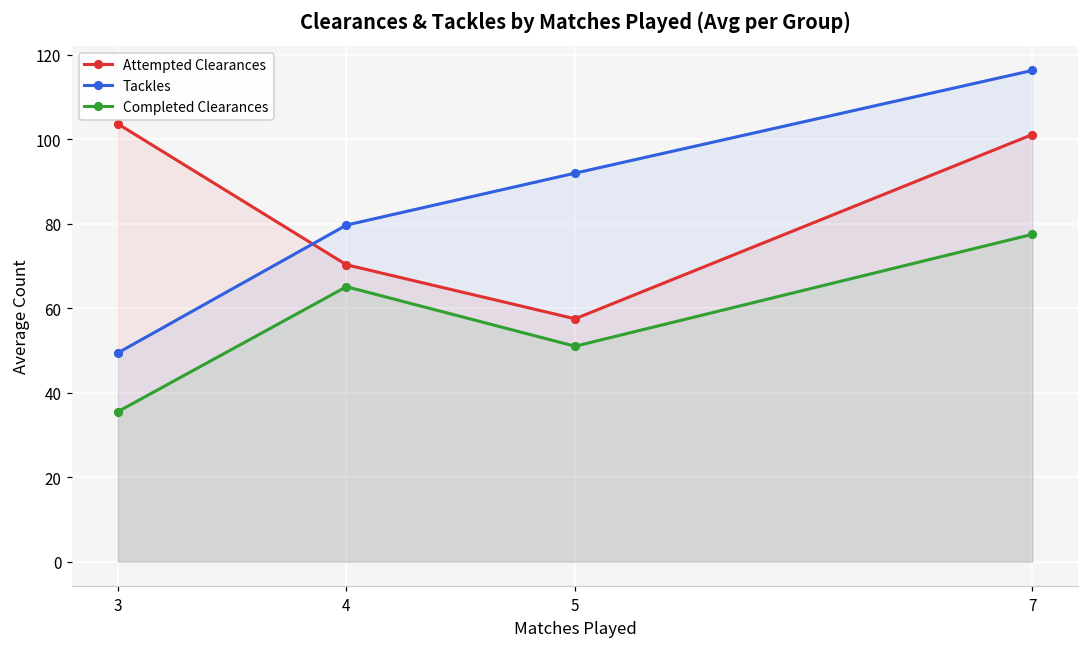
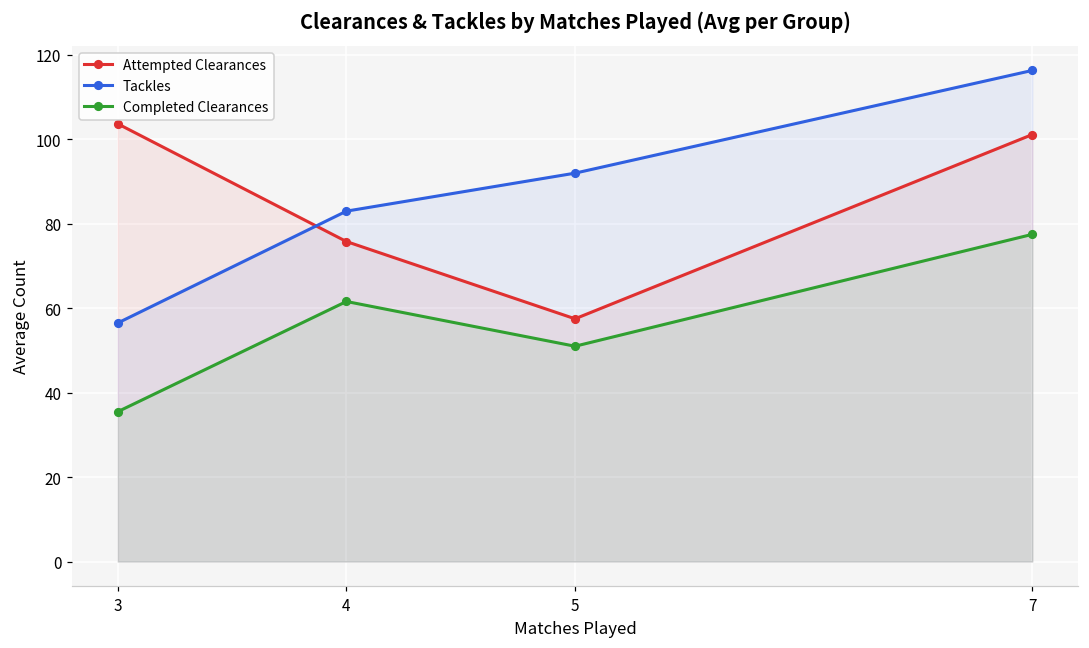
Tackles, 3: 49 -> 57
Attempted Clearances, 4: 70 -> 76
Tackles, 4: 80 -> 83
Completed Clearances, 4: 65 -> 62
